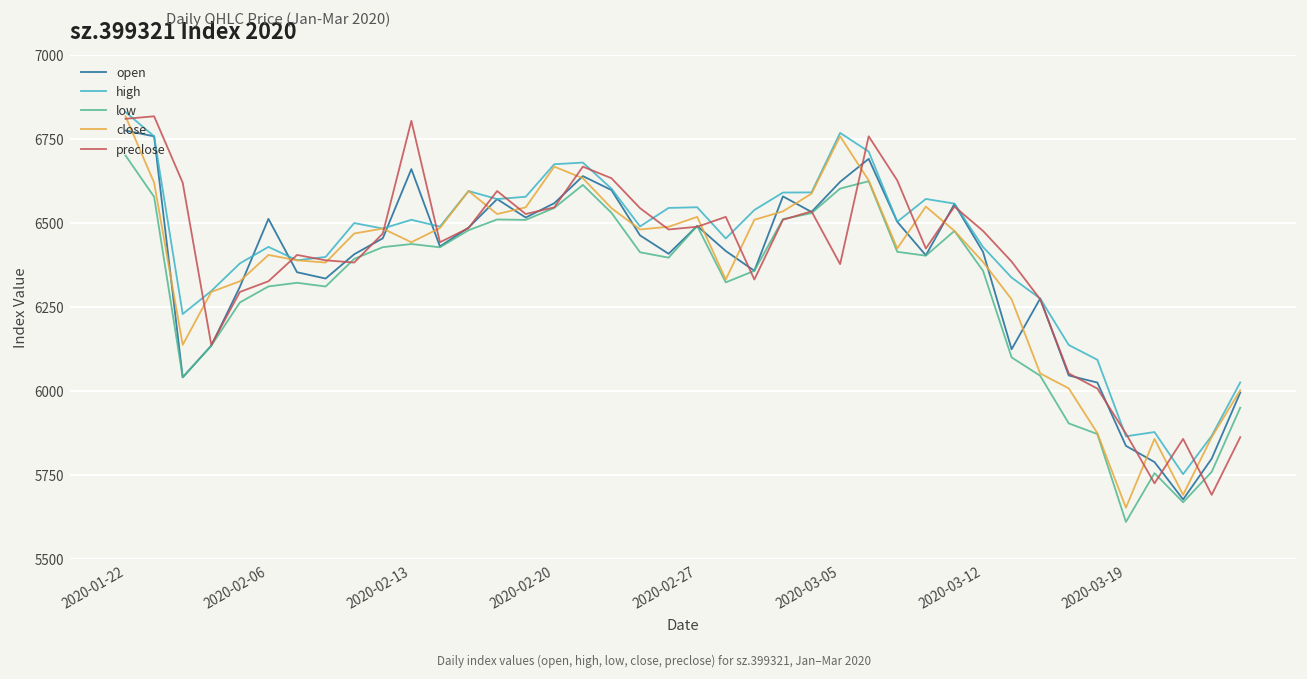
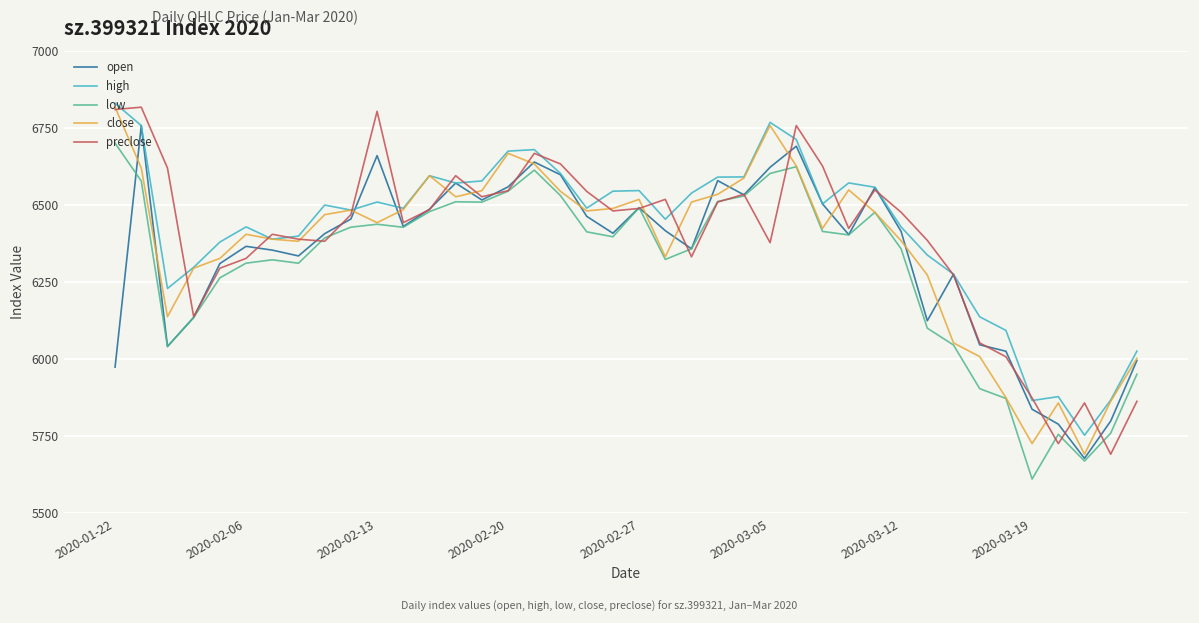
open, 2020-01-22: 6770 -> 5970
open, 2020-02-06: 6510 -> 6370
close, 2020-03-19: 5650 -> 5730
